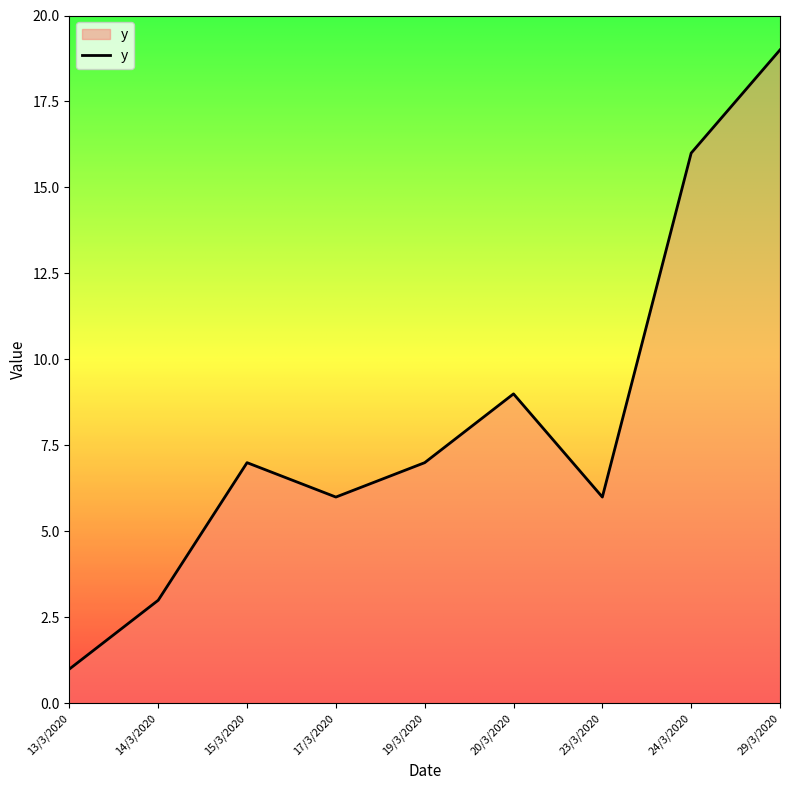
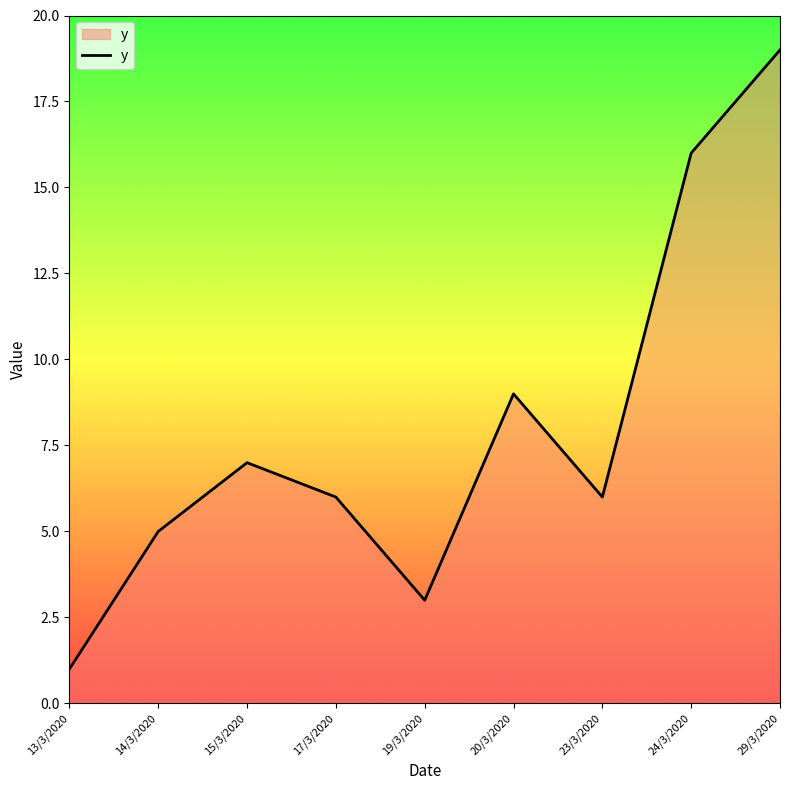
14/3/2020: 3 -> 5
19/3/2020: 7 -> 3
